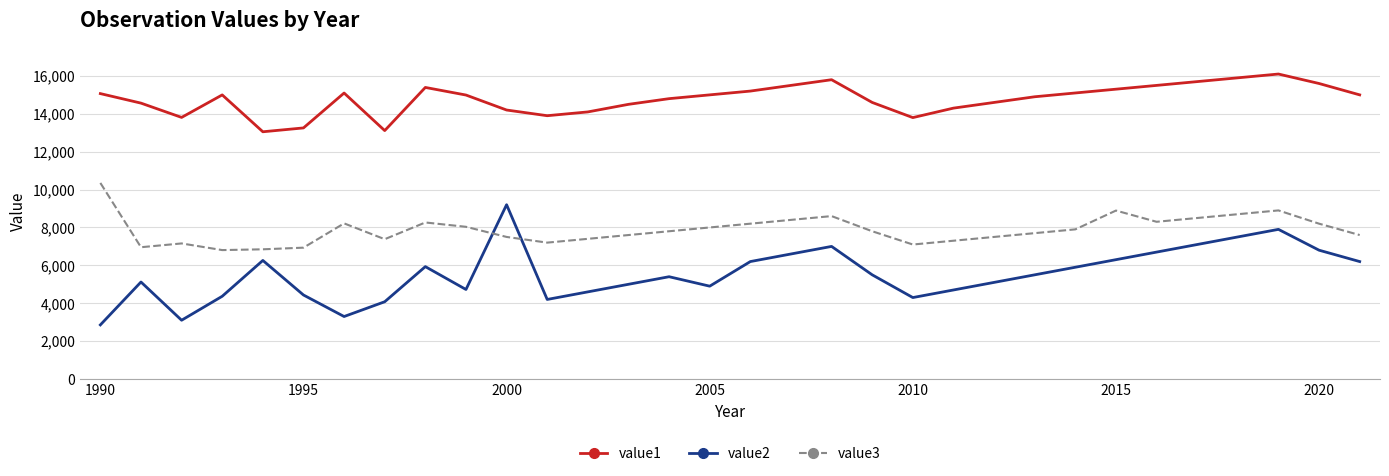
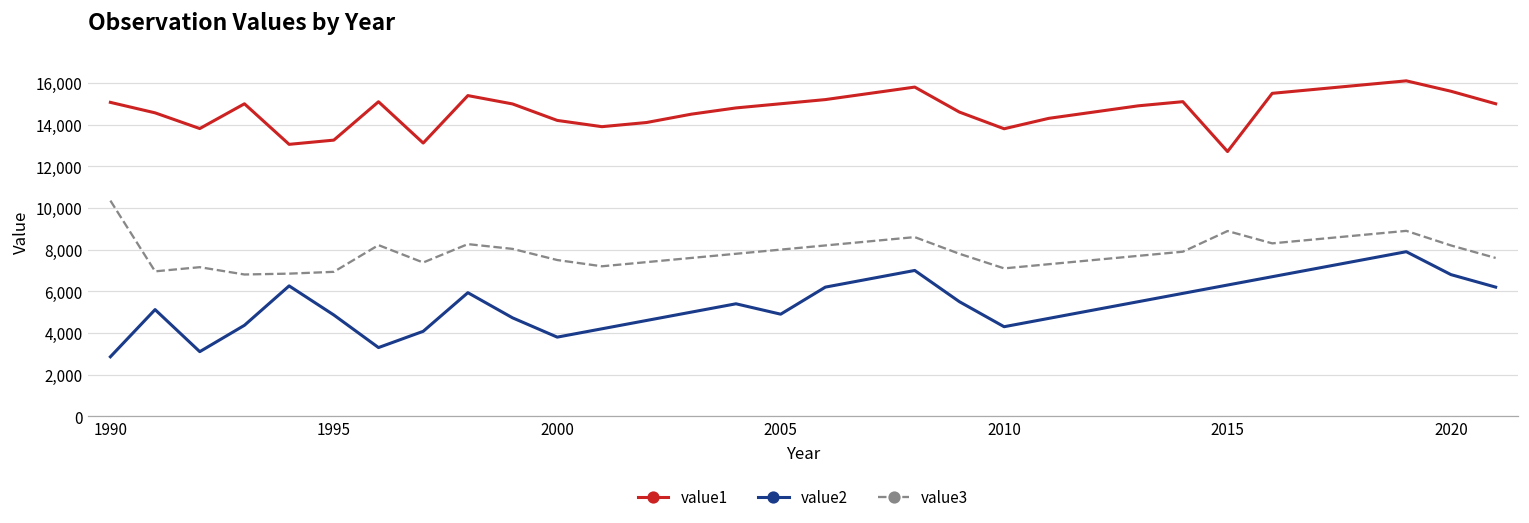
value2, 1995: 4,400 -> 4,900
value2, 2000: 9,200 -> 3,800
value1, 2015: 15,300 -> 12,700
